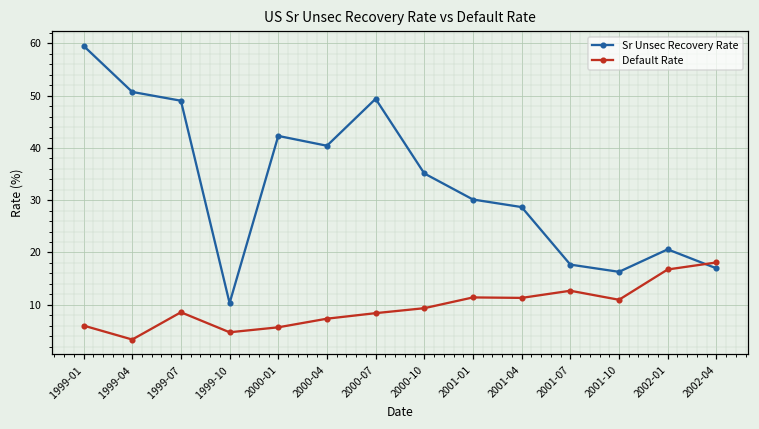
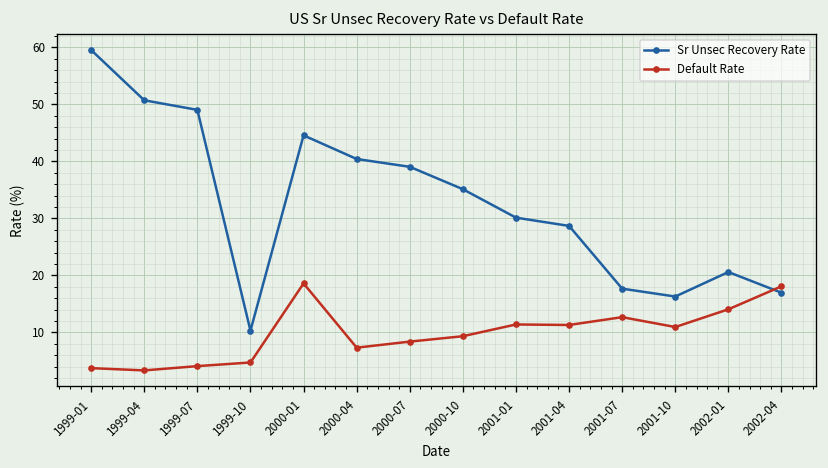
Default Rate, 1999-01: 6 -> 4
Default Rate, 1999-07: 9 -> 4
Sr Unsec Recovery Rate, 2000-01: 42 -> 45
Default Rate, 2000-01: 6 -> 19
Sr Unsec Recovery Rate, 2000-07: 49 -> 39
Default Rate, 2002-01: 17 -> 14
